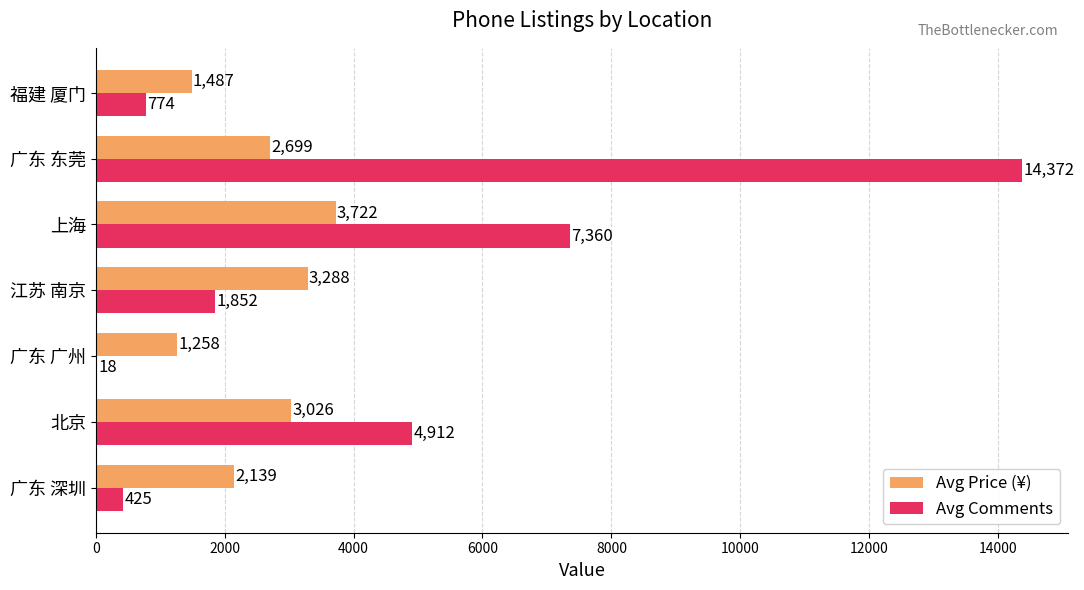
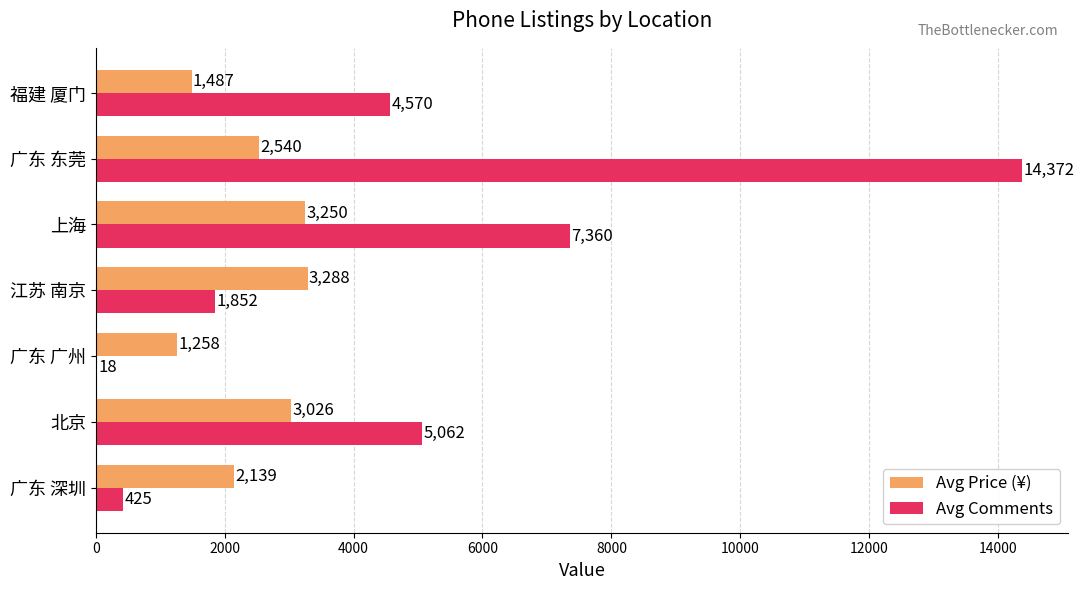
Avg Comments, 福建 厦门: 774 -> 4,570
Avg Price (¥), 广东 东莞: 2,699 -> 2,540
Avg Price (¥), 上海: 3,722 -> 3,250
Avg Comments, 北京: 4,912 -> 5,062
